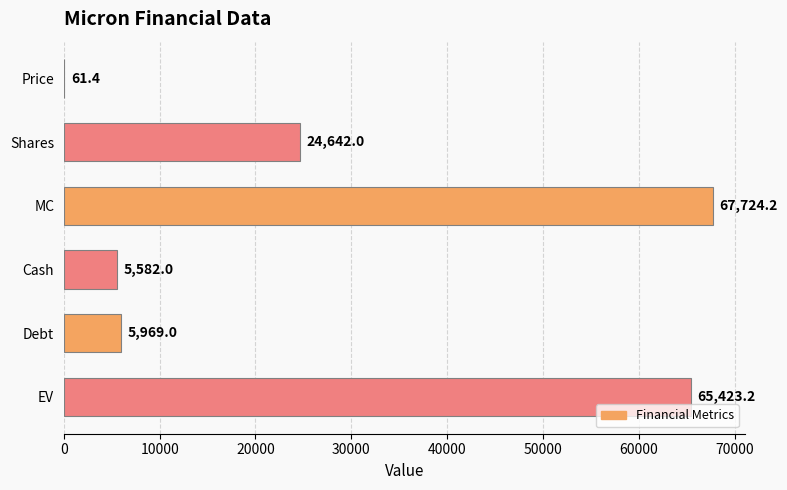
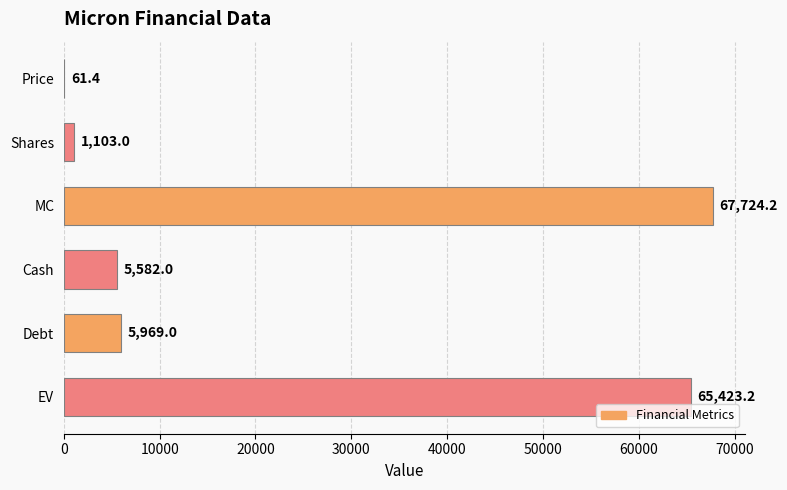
Shares: 24,642.0 -> 1,103.0
